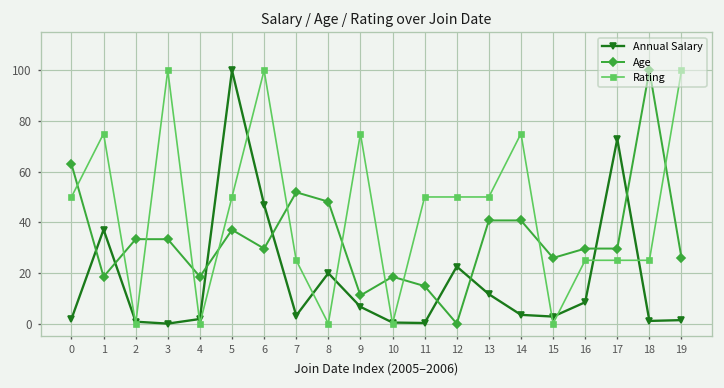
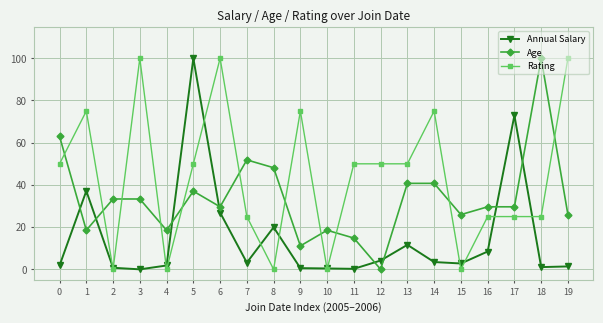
Annual Salary, 6: 47 -> 27
Annual Salary, 9: 7 -> 1
Annual Salary, 12: 23 -> 4
